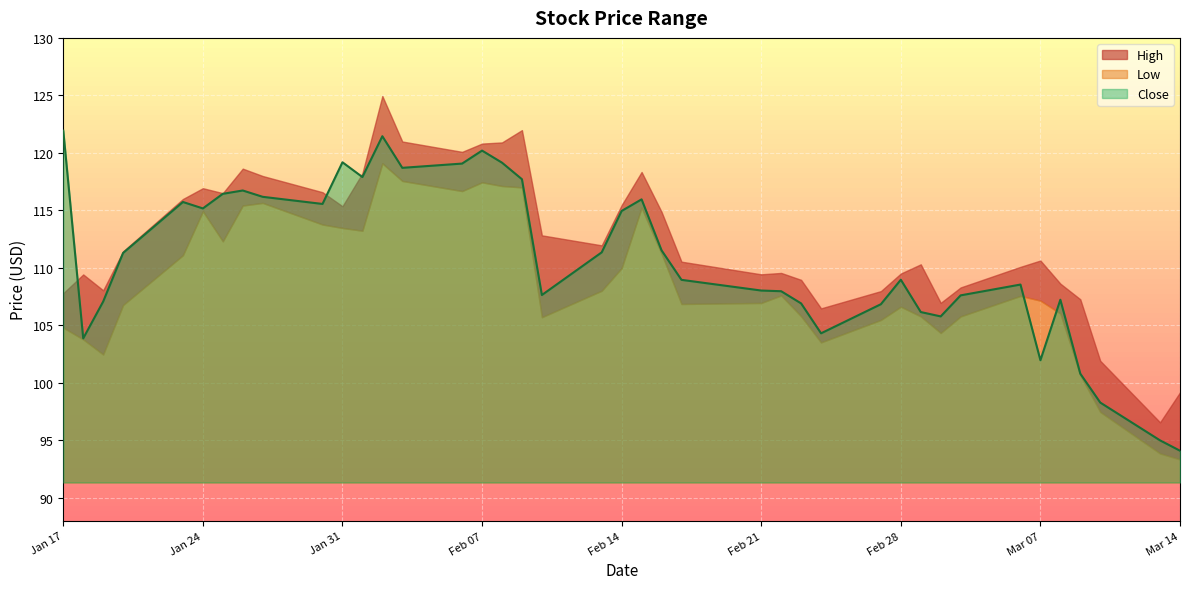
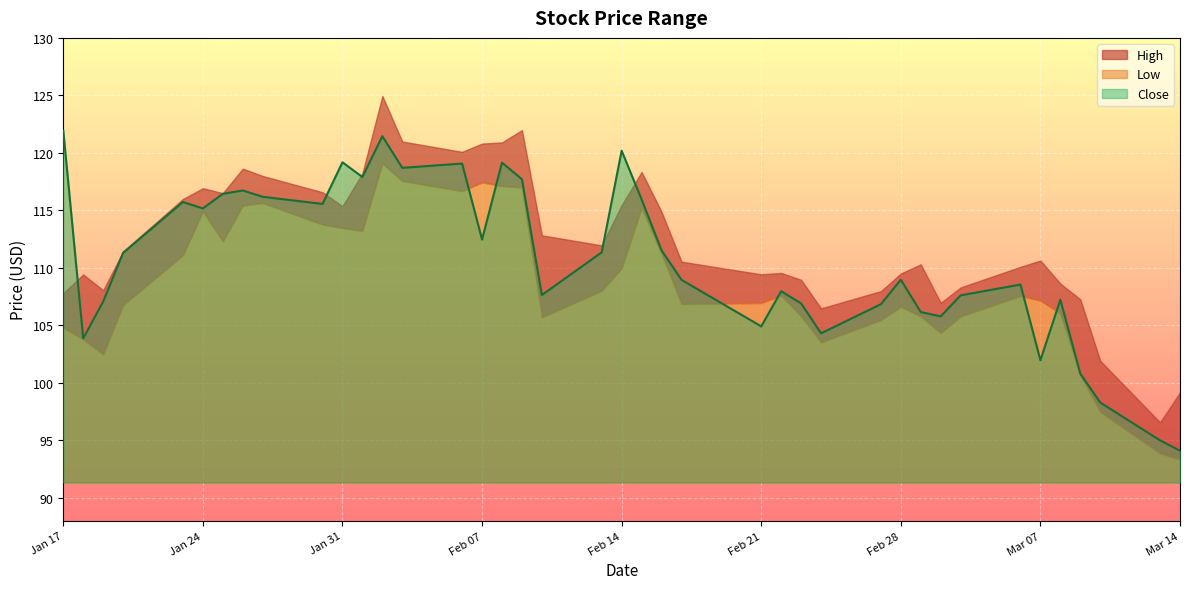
Close, Feb 07: 120.2 -> 112.5
Close, Feb 14: 114.9 -> 120.2
Close, Feb 21: 108.0 -> 104.9
